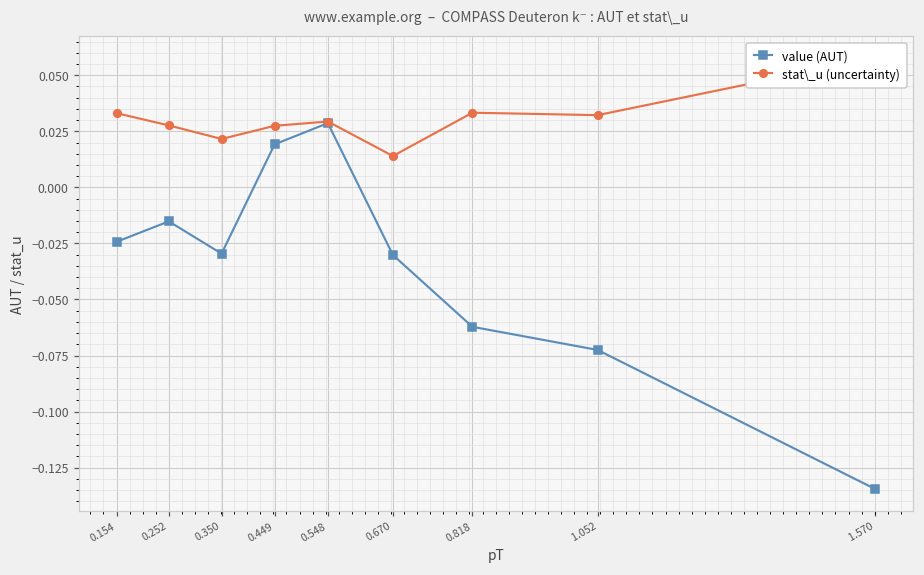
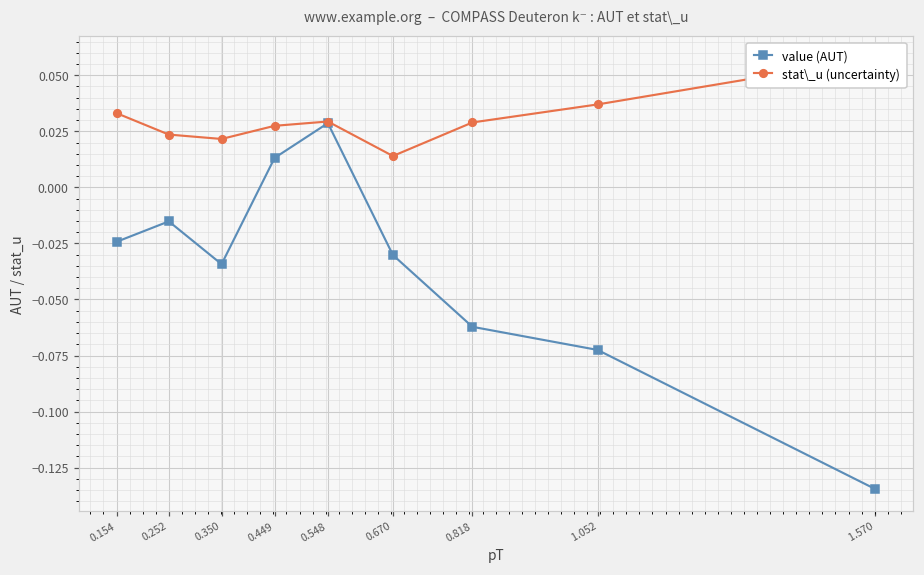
stat\_u (uncertainty), 0.252: 0.028 -> 0.024
value (AUT), 0.350: -0.030 -> -0.034
value (AUT), 0.449: 0.019 -> 0.013
stat\_u (uncertainty), 0.818: 0.033 -> 0.029
stat\_u (uncertainty), 1.052: 0.032 -> 0.037
